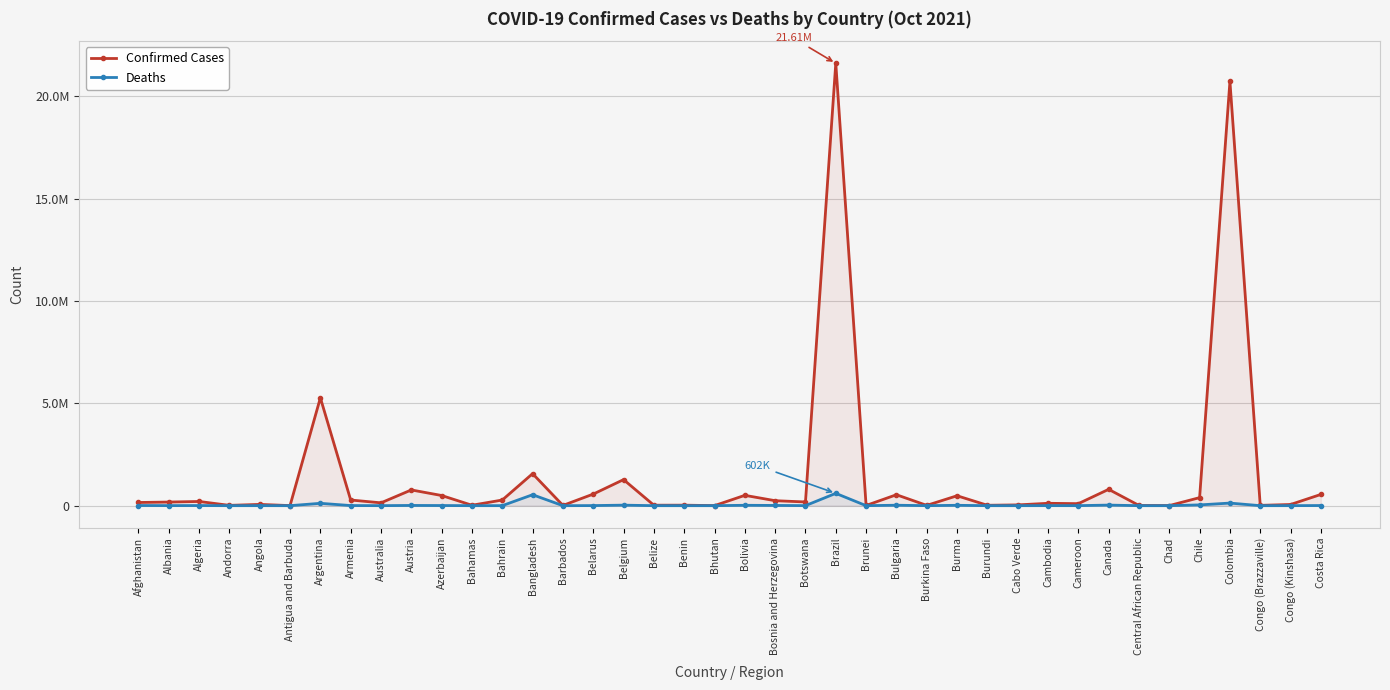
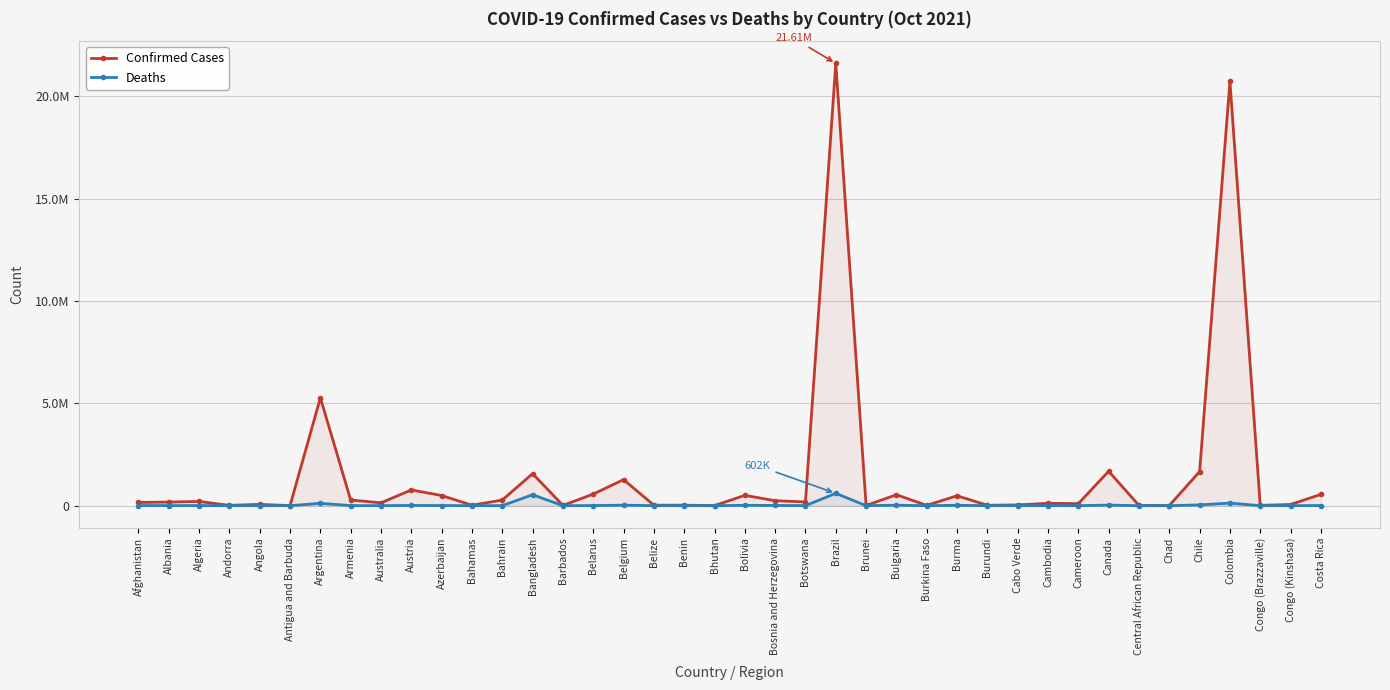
Confirmed Cases, Canada: 800000 -> 1700000
Confirmed Cases, Chile: 400000 -> 1700000
